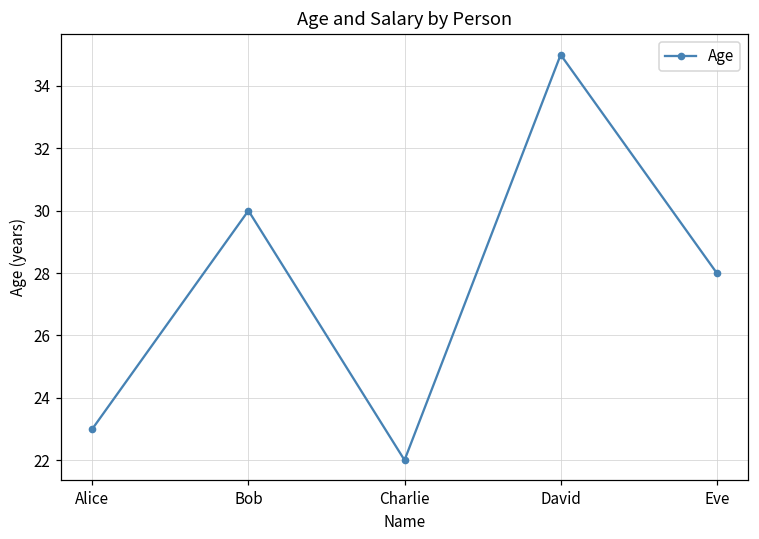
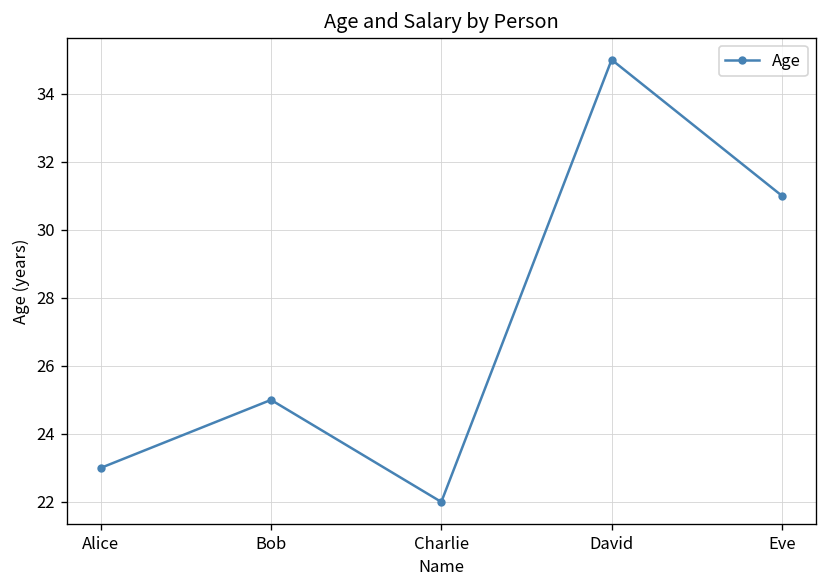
Bob: 30 -> 25
Eve: 28 -> 31
